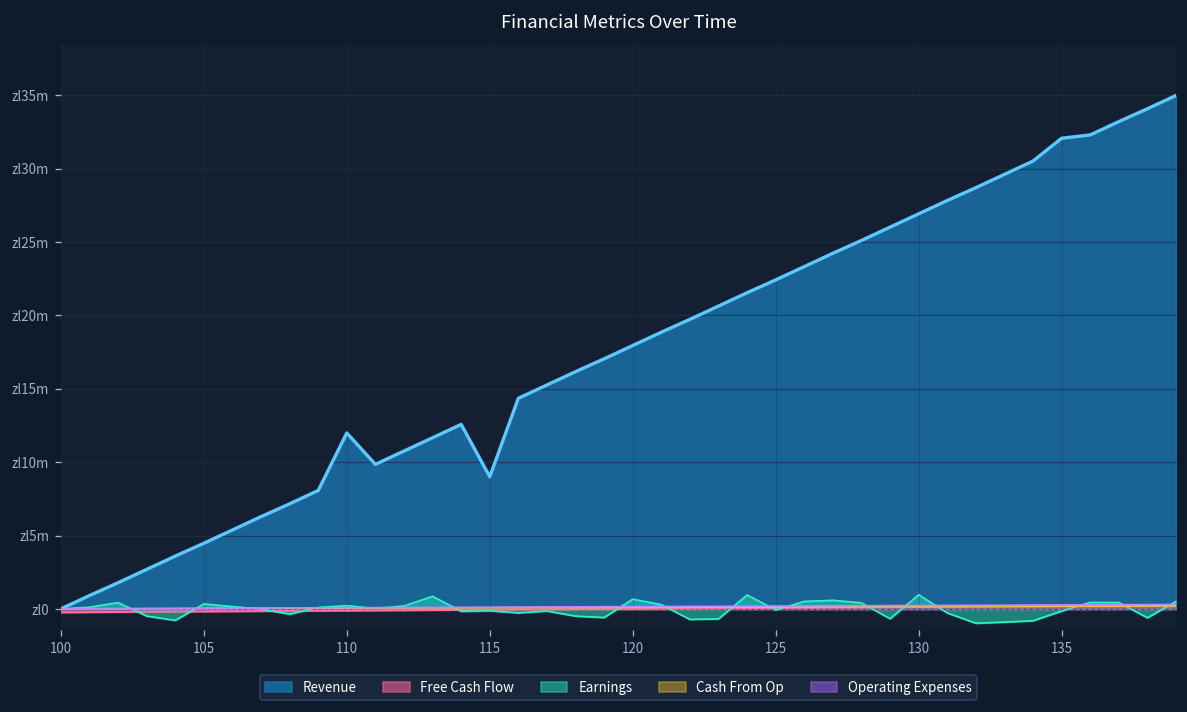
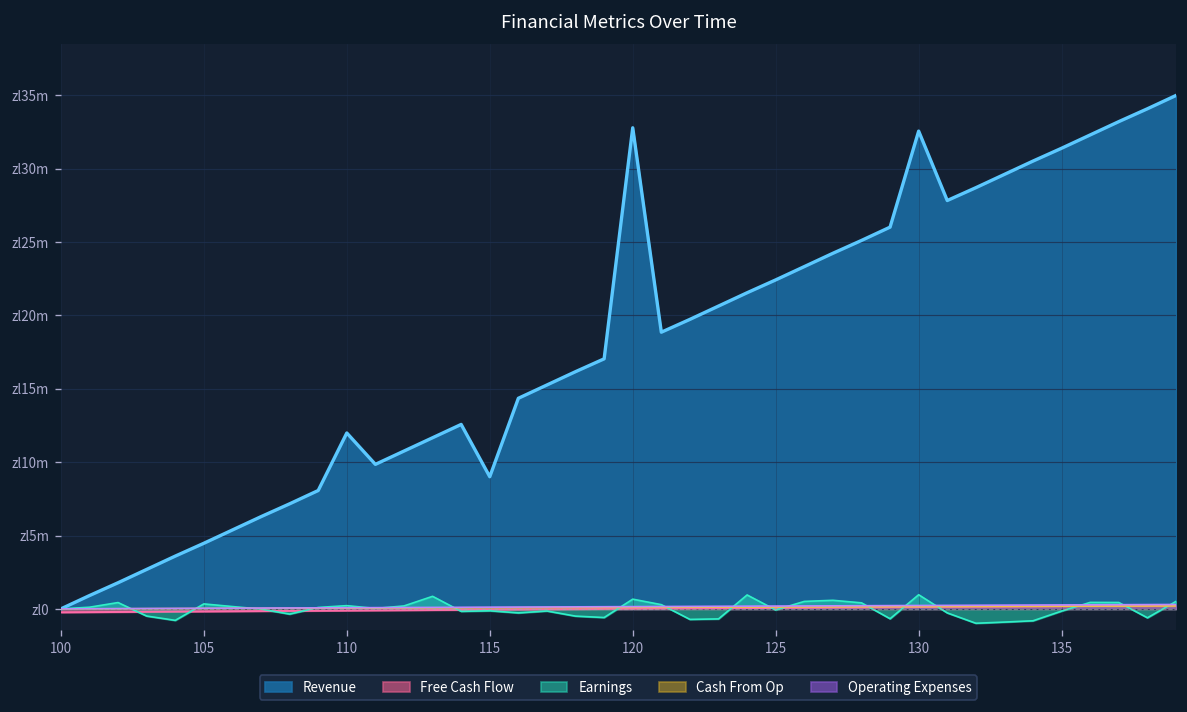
Revenue, 120: zl18.0m -> zl32.8m
Revenue, 130: zl26.9m -> zl32.6m
Revenue, 135: zl32.1m -> zl31.4m
